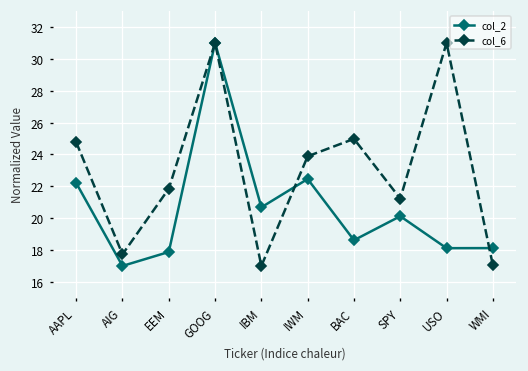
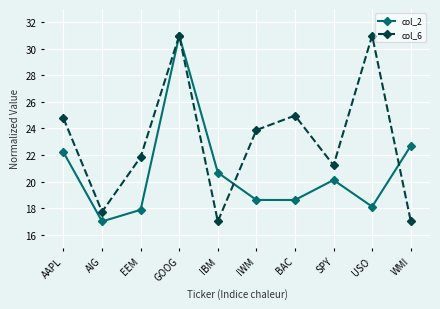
col_2, IWM: 22.5 -> 18.6
col_2, WMI: 18.1 -> 22.7
